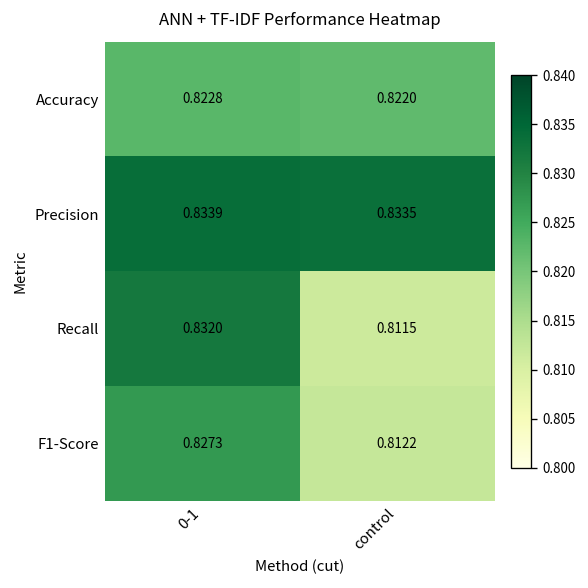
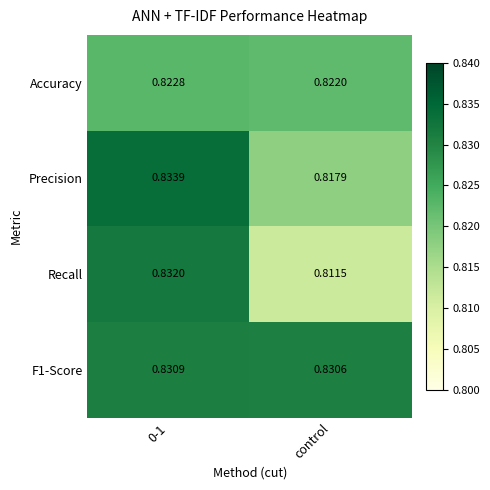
Precision, control: 0.8335 -> 0.8179
F1-Score, 0-1: 0.8273 -> 0.8309
F1-Score, control: 0.8122 -> 0.8306
